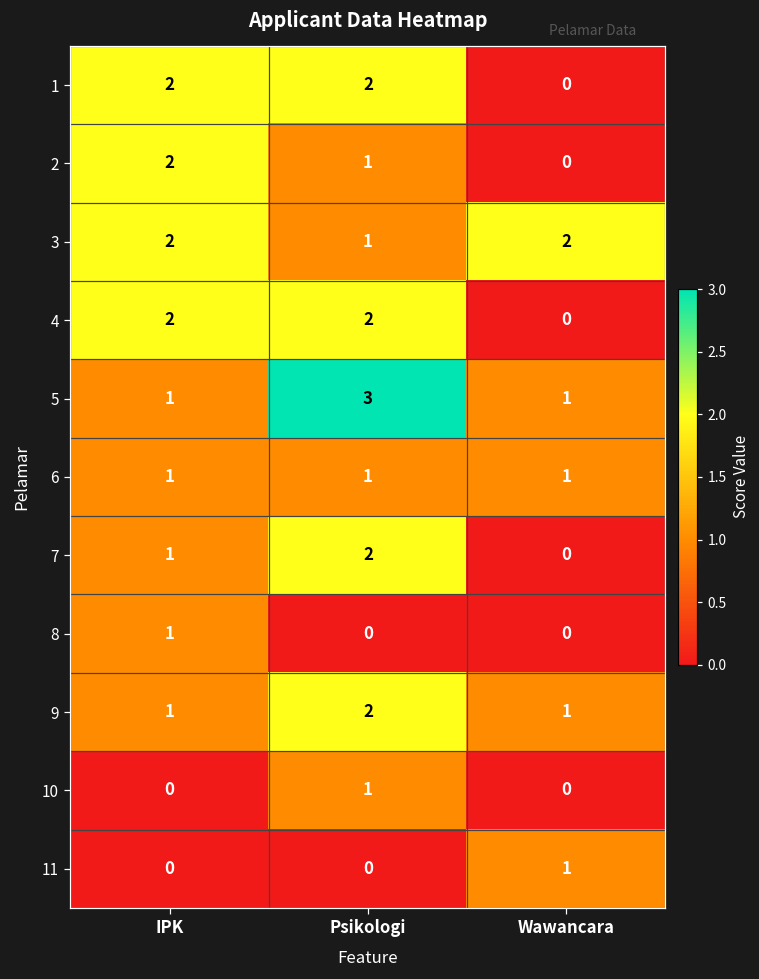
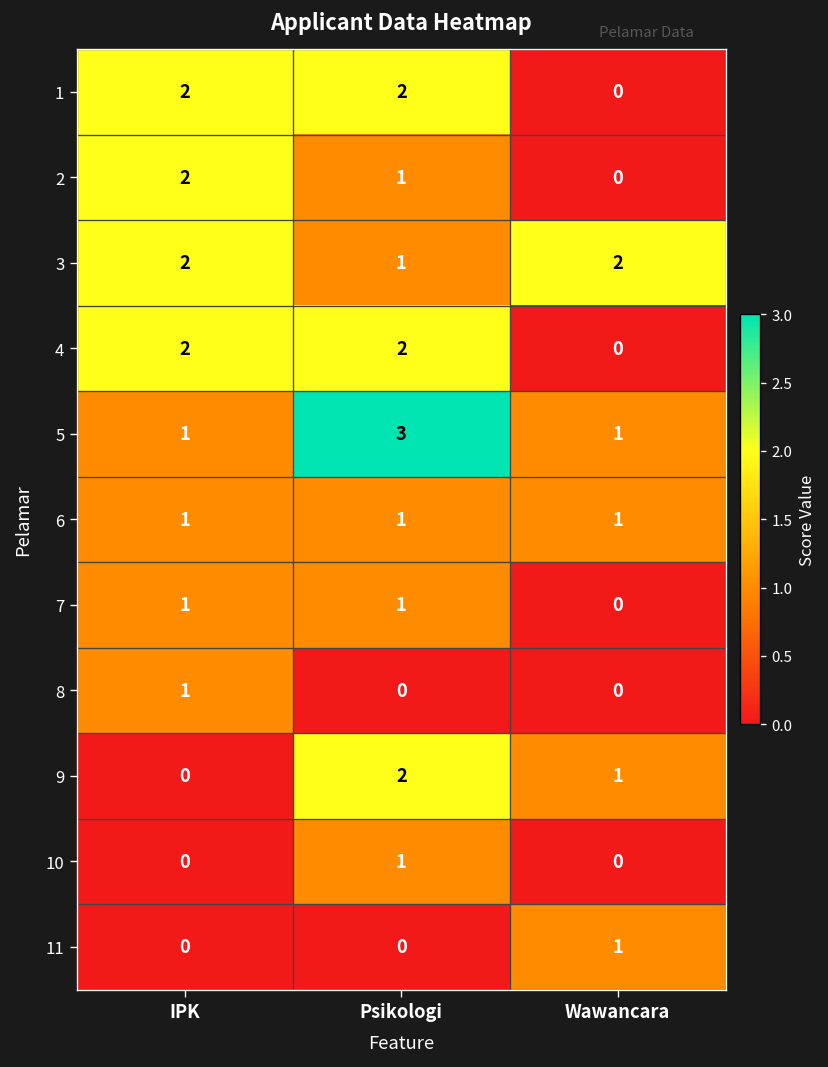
7, Psikologi: 2 -> 1
9, IPK: 1 -> 0
